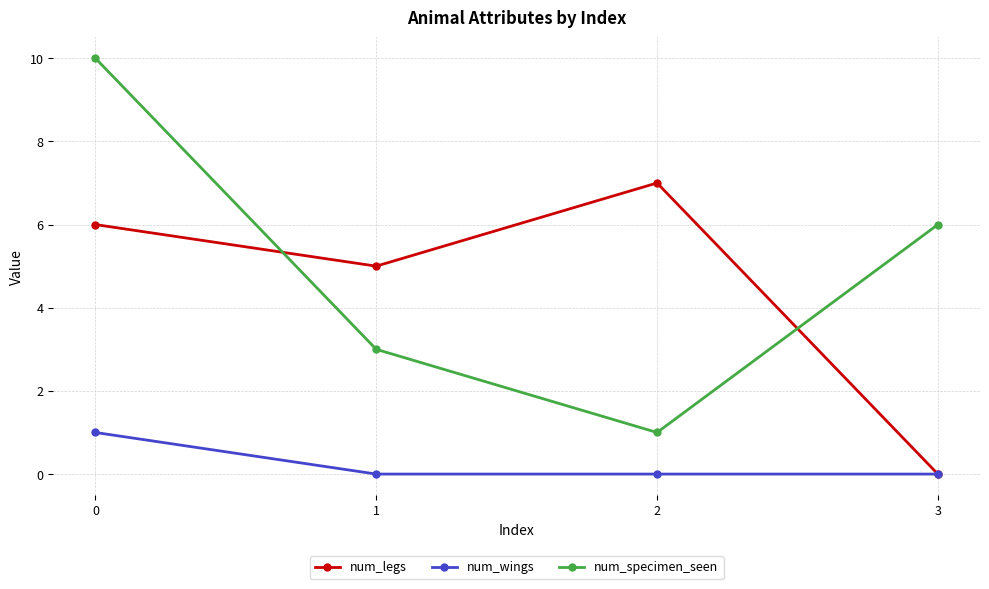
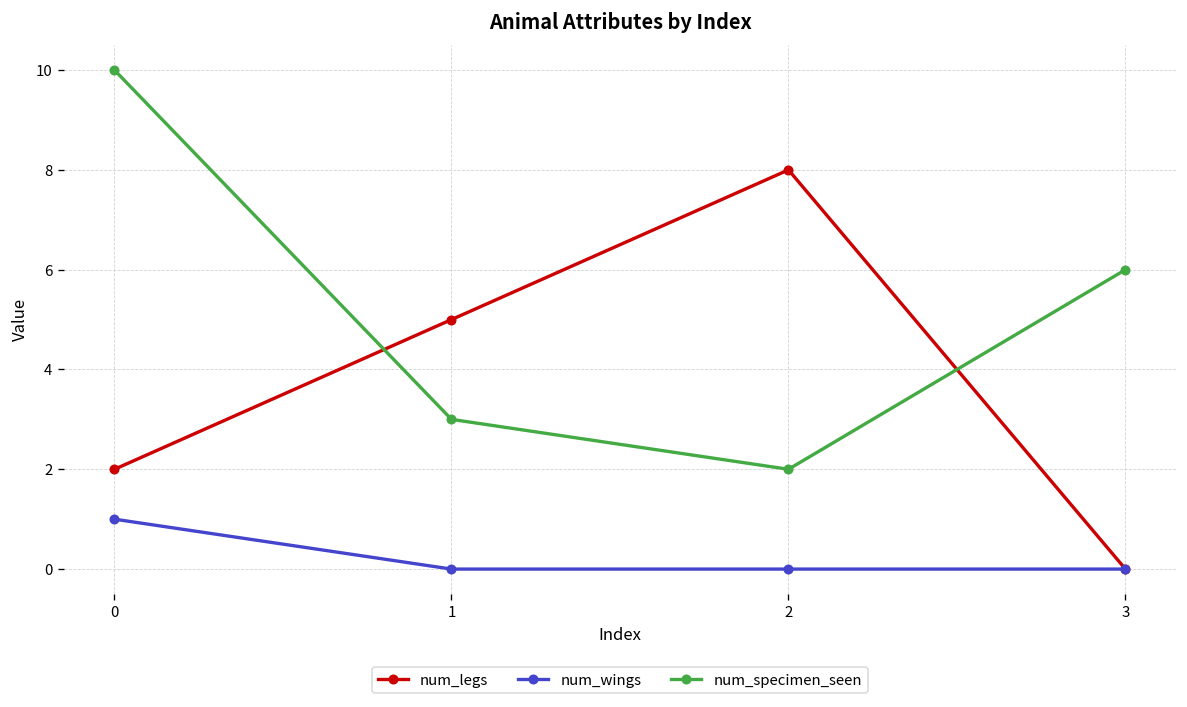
num_legs, 0: 6 -> 2
num_legs, 2: 7 -> 8
num_specimen_seen, 2: 1 -> 2
